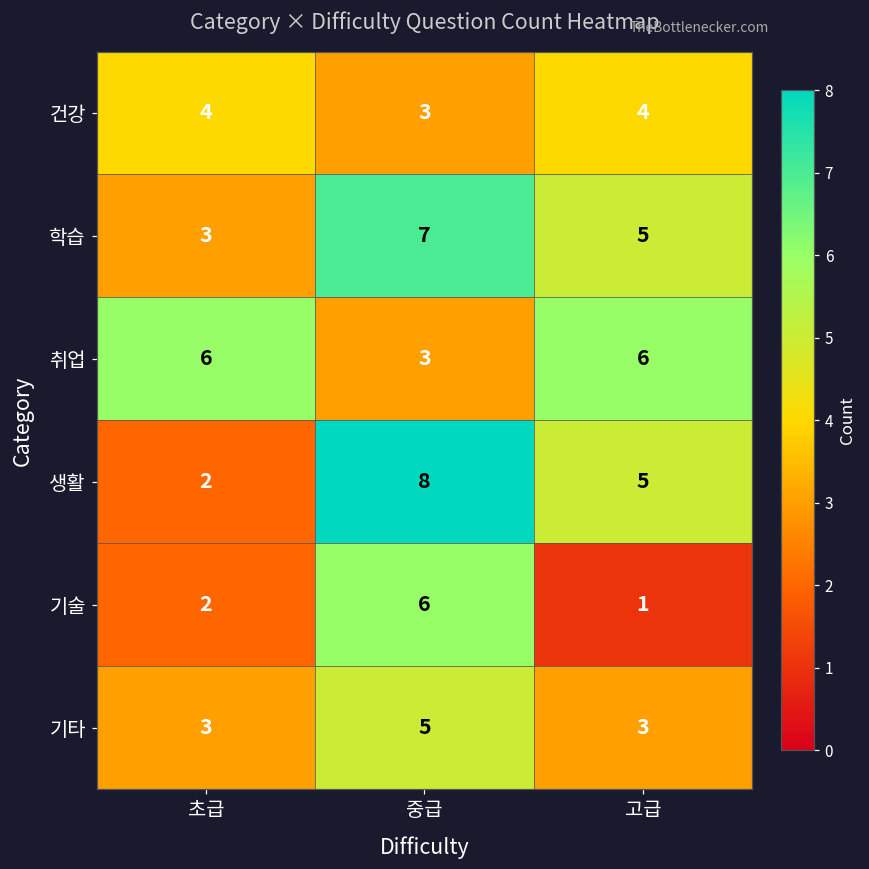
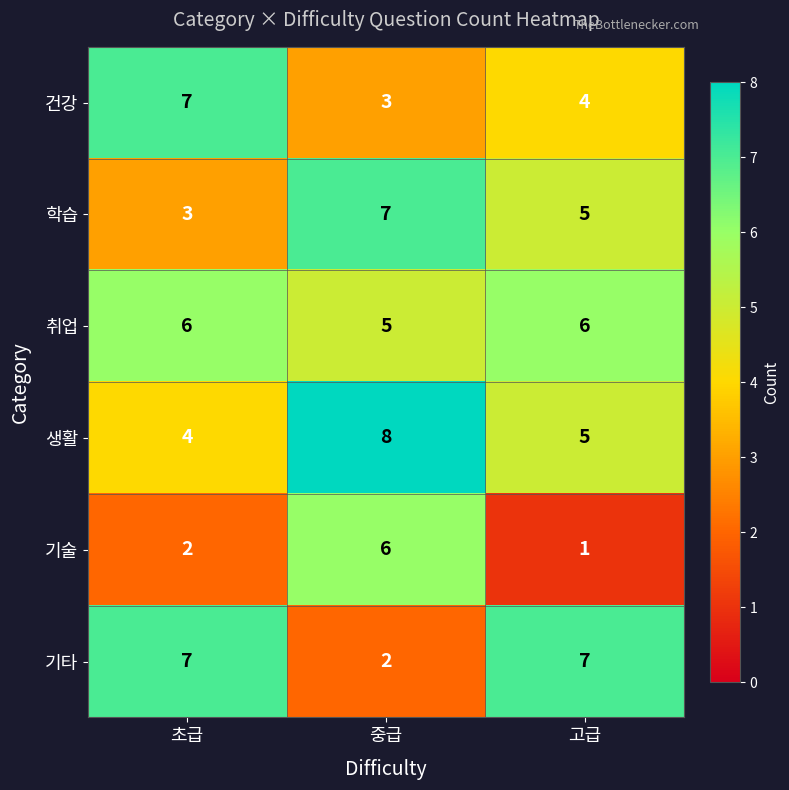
건강, 초급: 4 -> 7
취업, 중급: 3 -> 5
생활, 초급: 2 -> 4
기타, 초급: 3 -> 7
기타, 중급: 5 -> 2
기타, 고급: 3 -> 7
